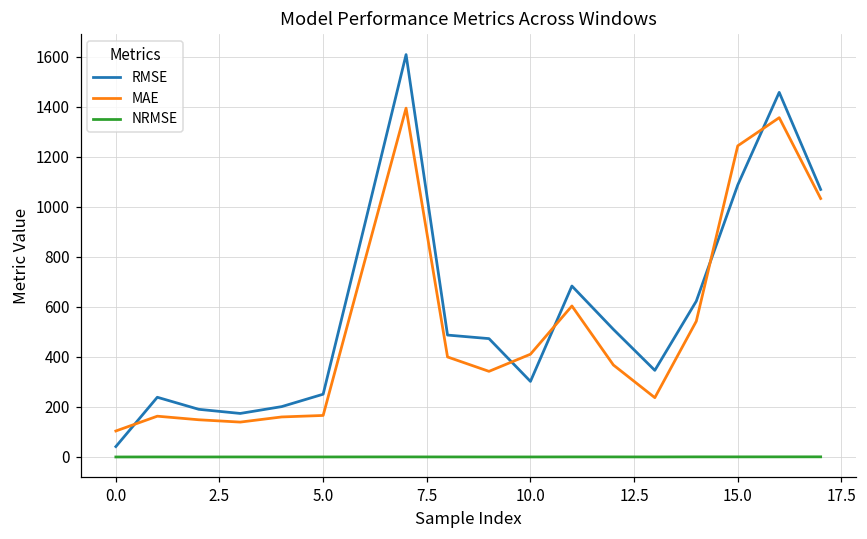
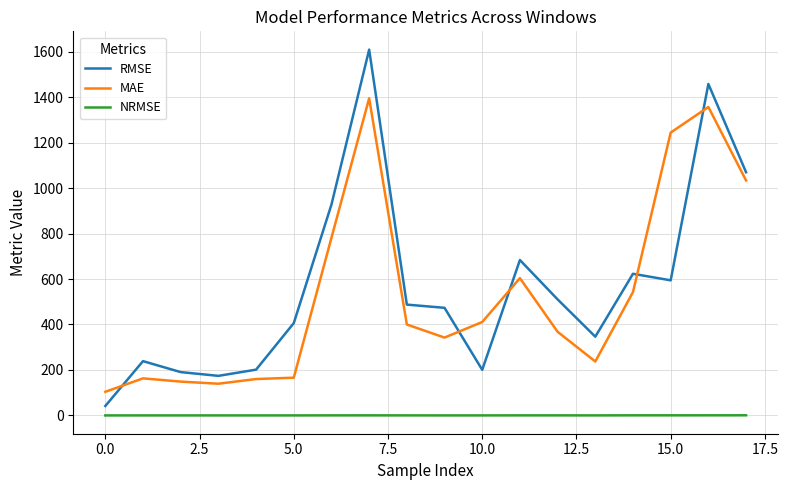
RMSE, 5.0: 250 -> 410
RMSE, 10.0: 300 -> 200
RMSE, 15.0: 1090 -> 590
